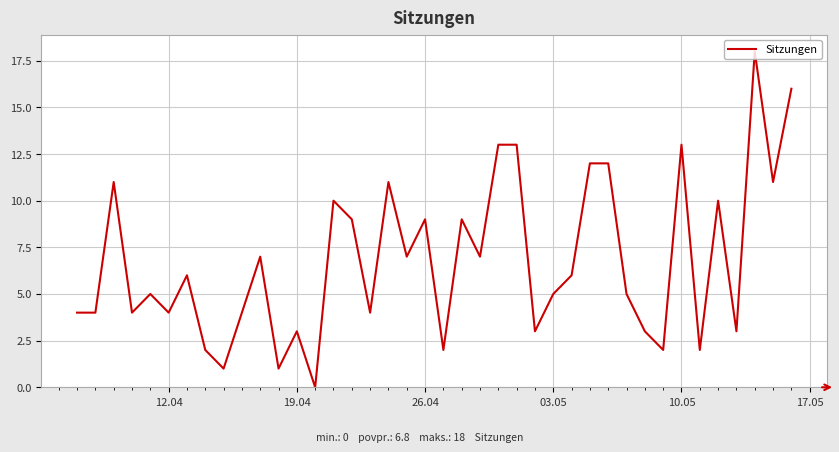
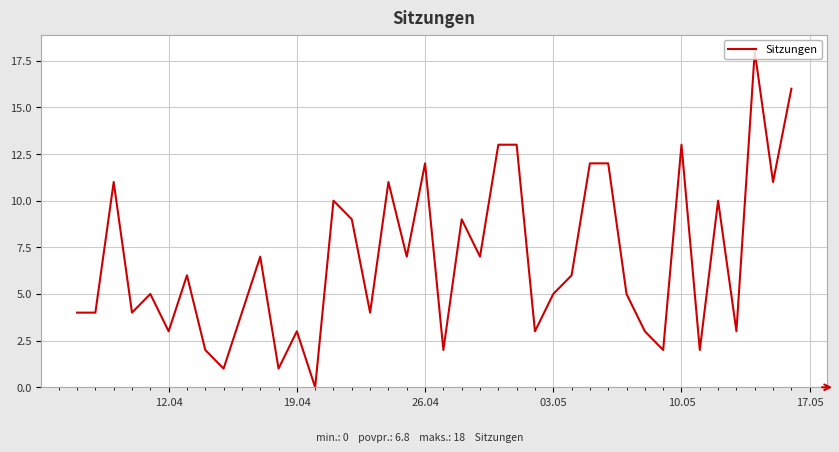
12.04: 4 -> 3
26.04: 9 -> 12
